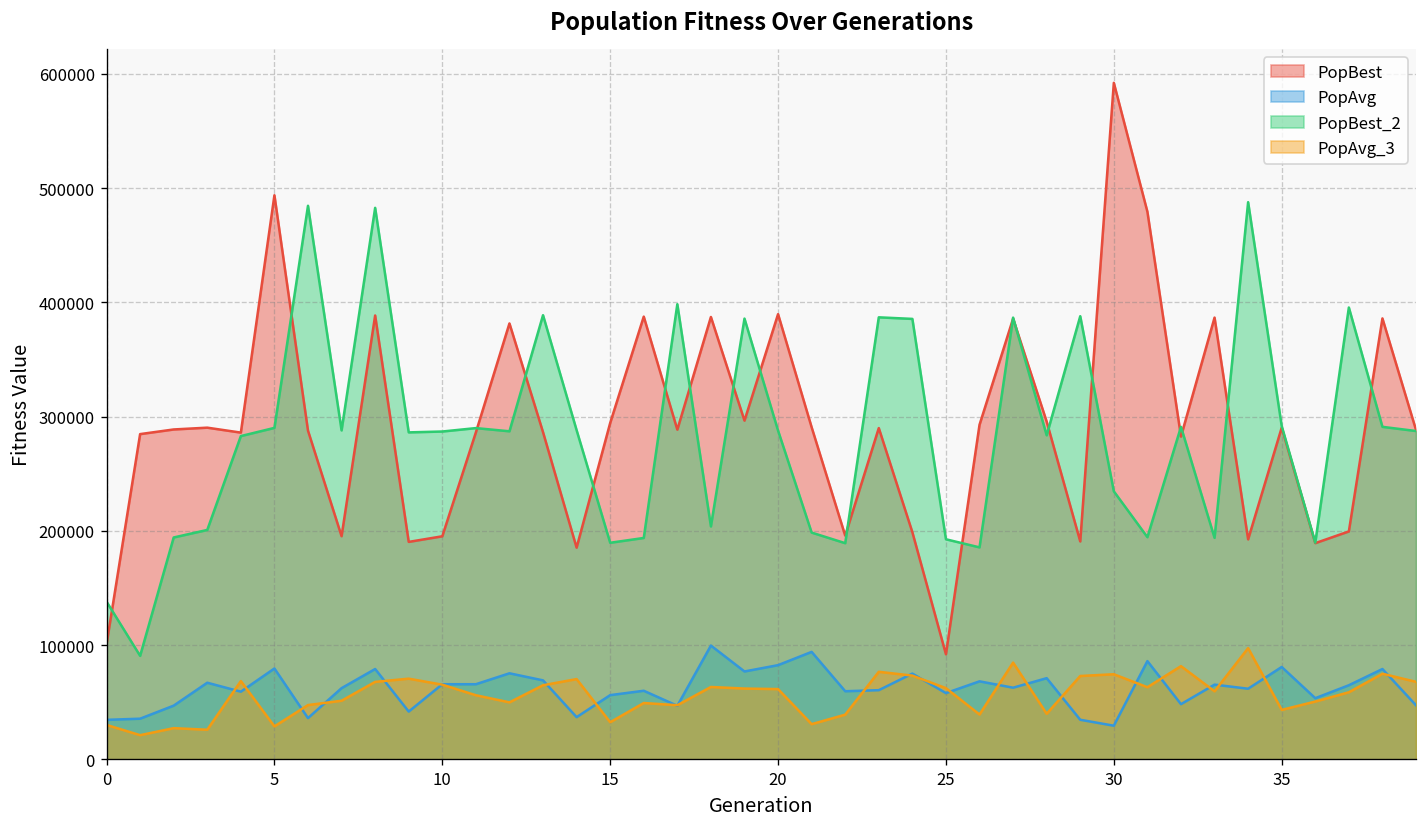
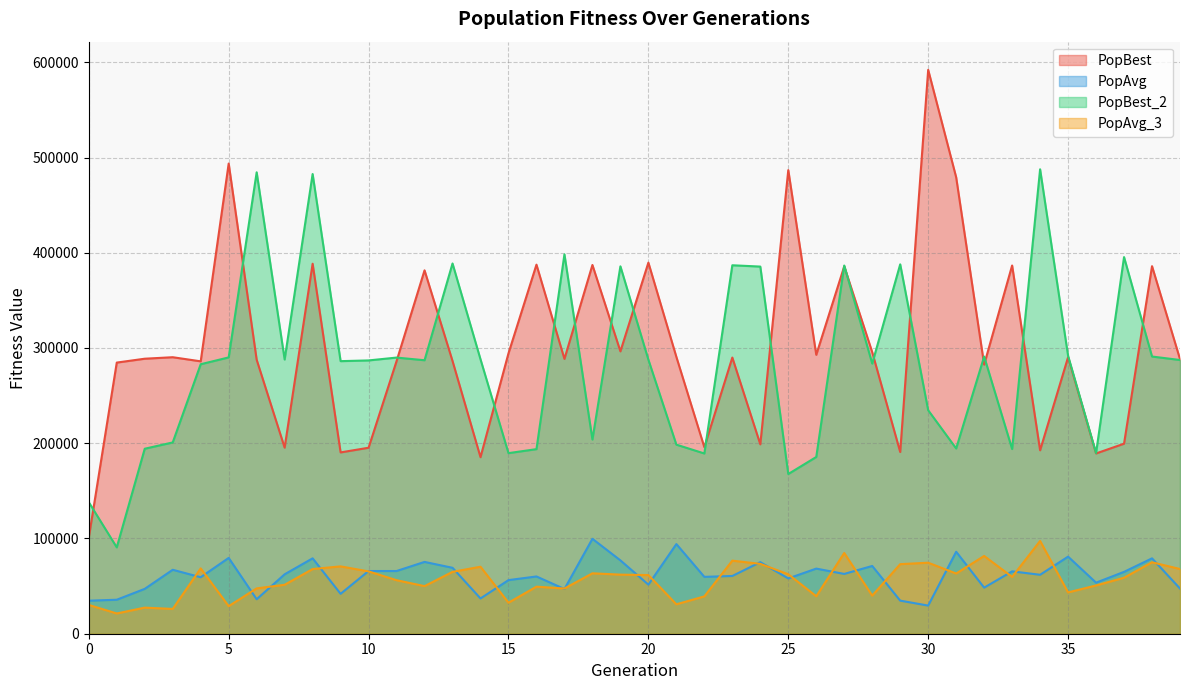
PopAvg, 20: 80000 -> 50000
PopBest, 25: 90000 -> 490000
PopBest_2, 25: 190000 -> 170000
